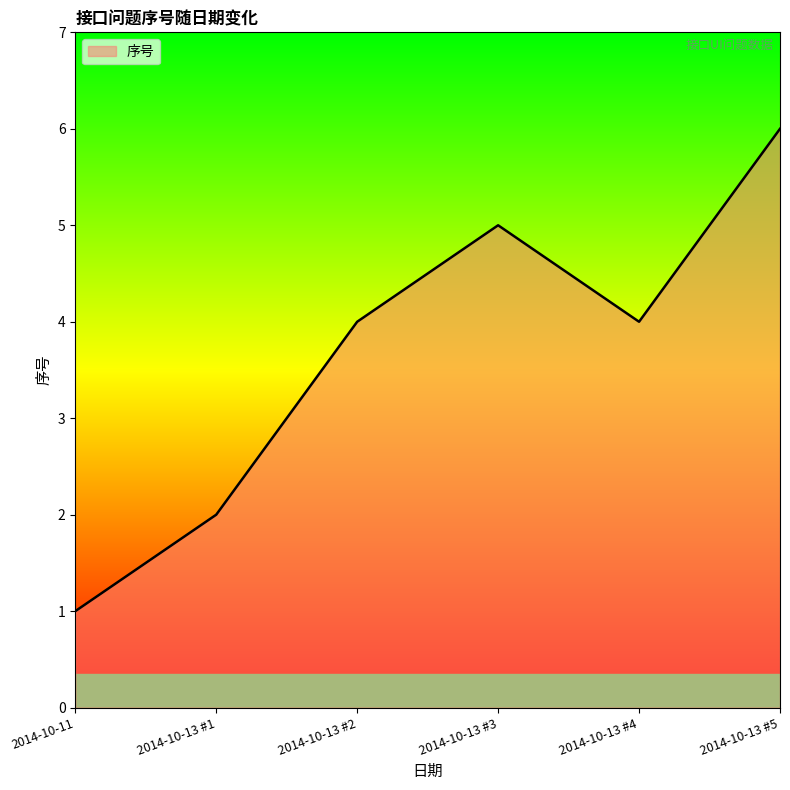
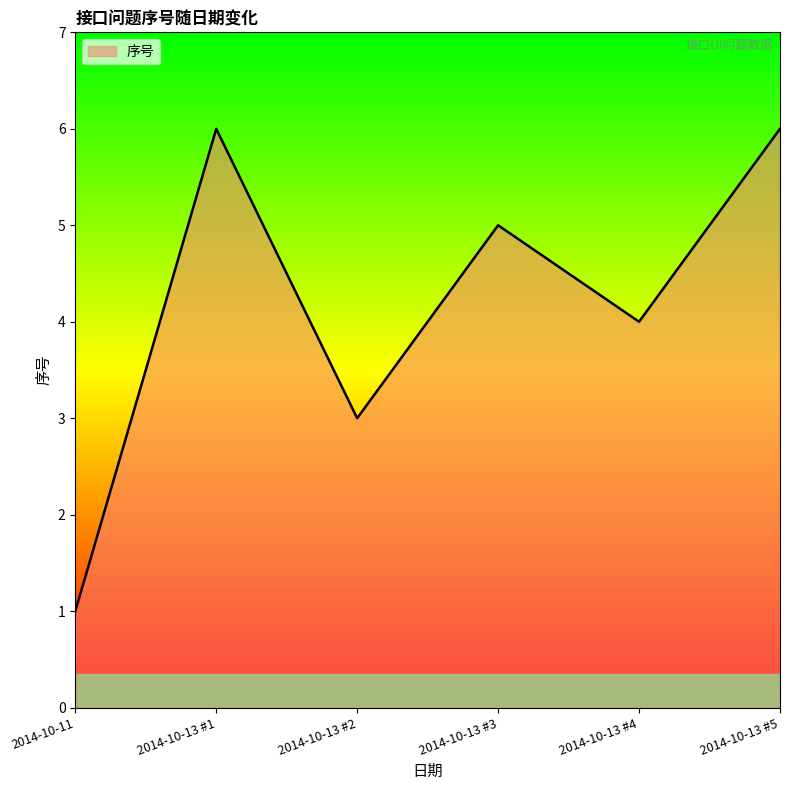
2014-10-13 #1: 2 -> 6
2014-10-13 #2: 4 -> 3
